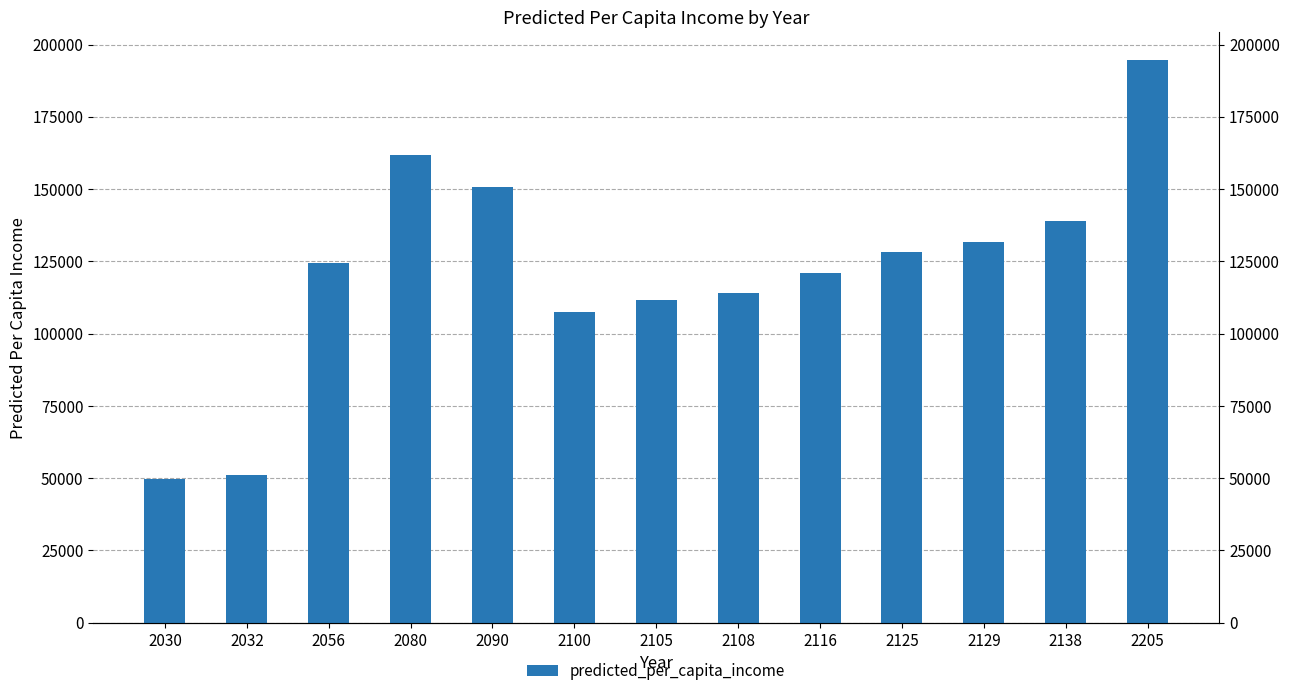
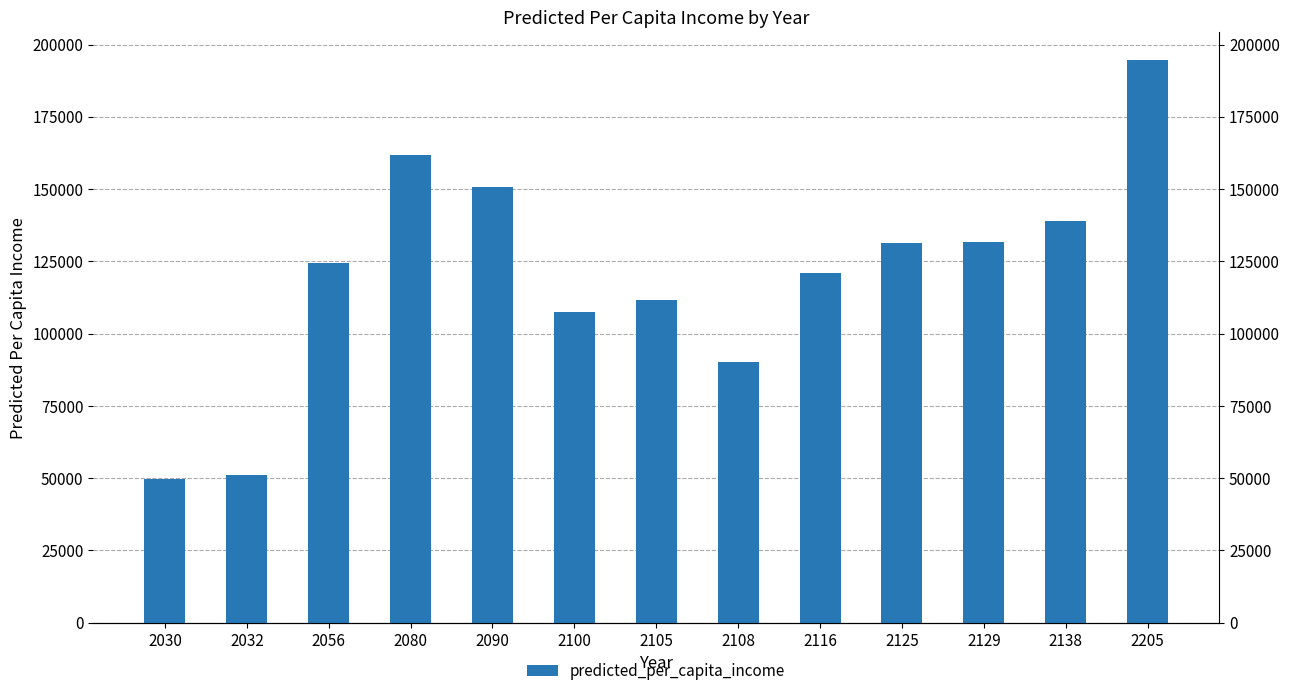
2108: 114000 -> 90000
2125: 128000 -> 131000
